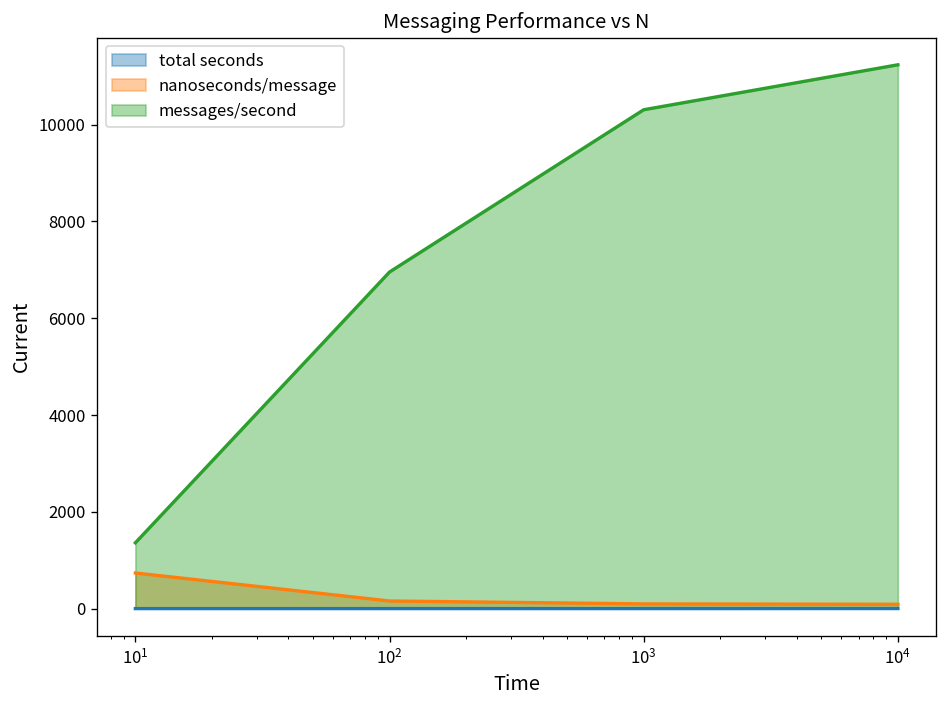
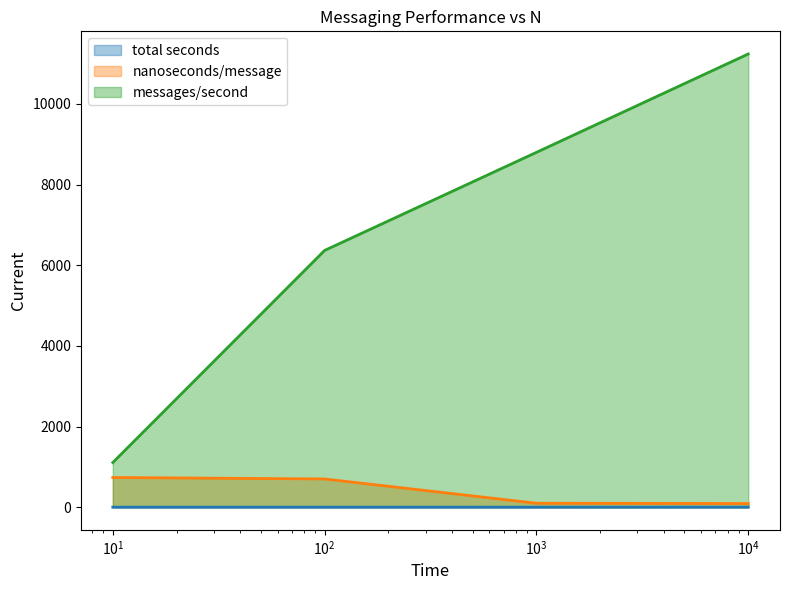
messages/second, 10^1: 1400 -> 1100
nanoseconds/message, 10^2: 200 -> 700
messages/second, 10^2: 7000 -> 6400
messages/second, 10^3: 10300 -> 8800
